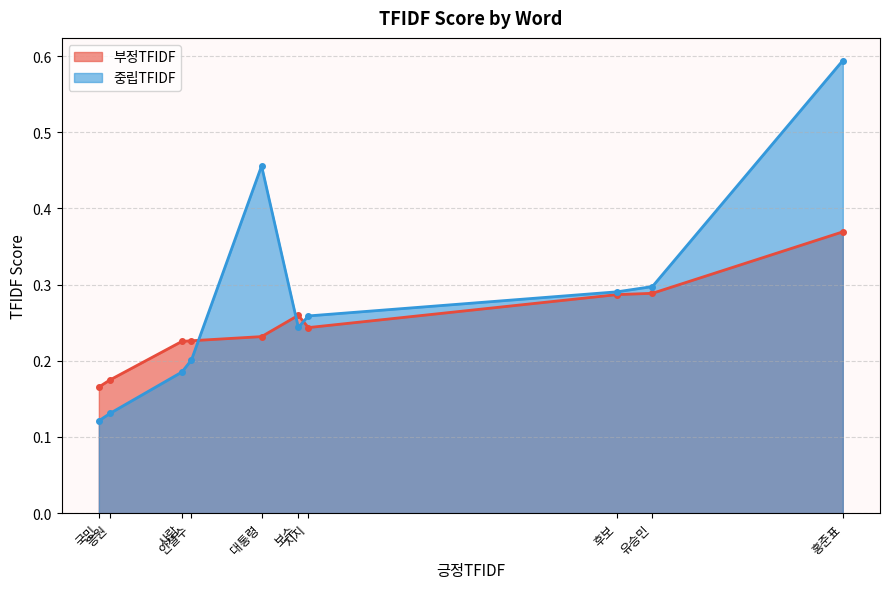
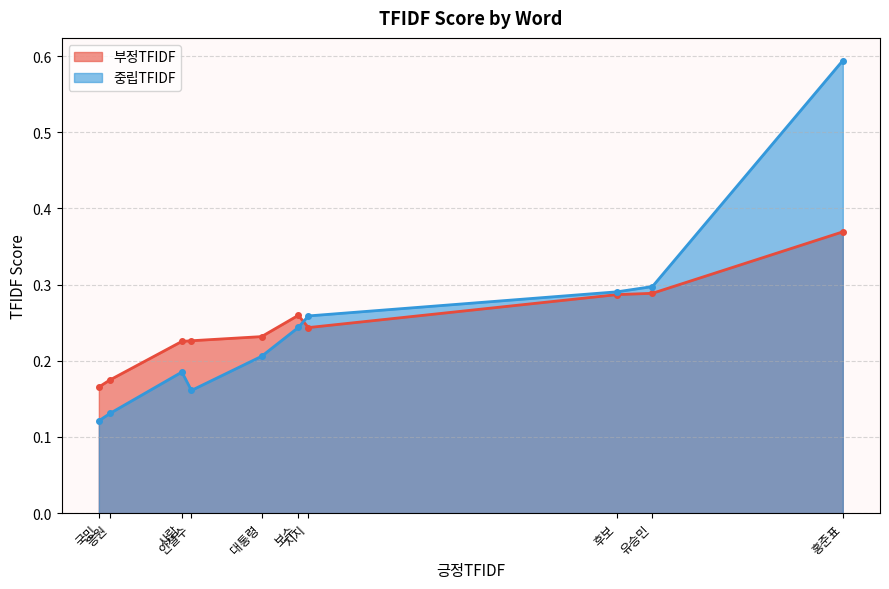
중립TFIDF, 안철수: 0.20 -> 0.16
중립TFIDF, 대통령: 0.46 -> 0.21
